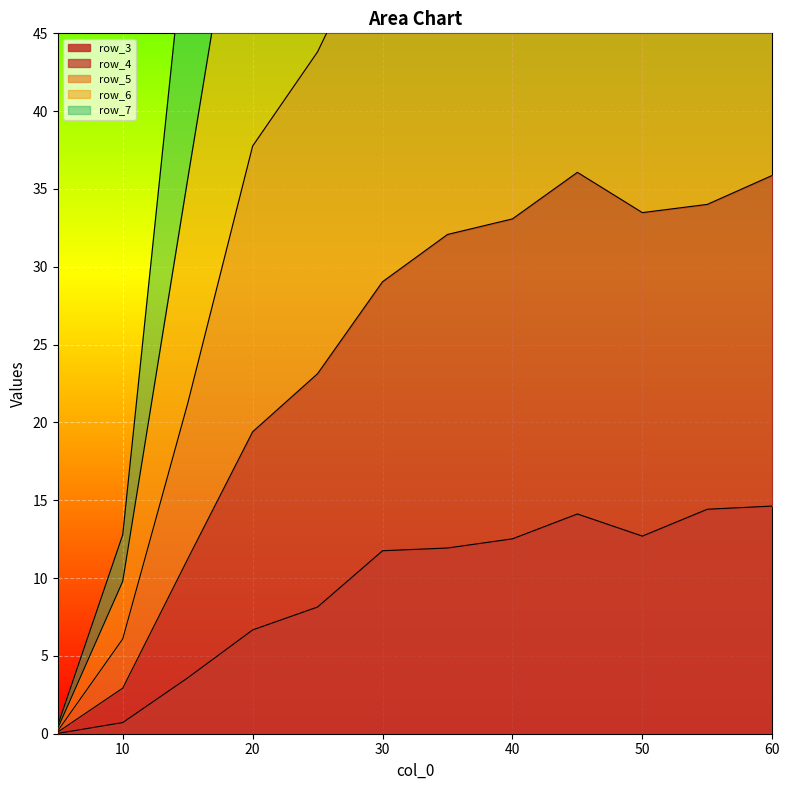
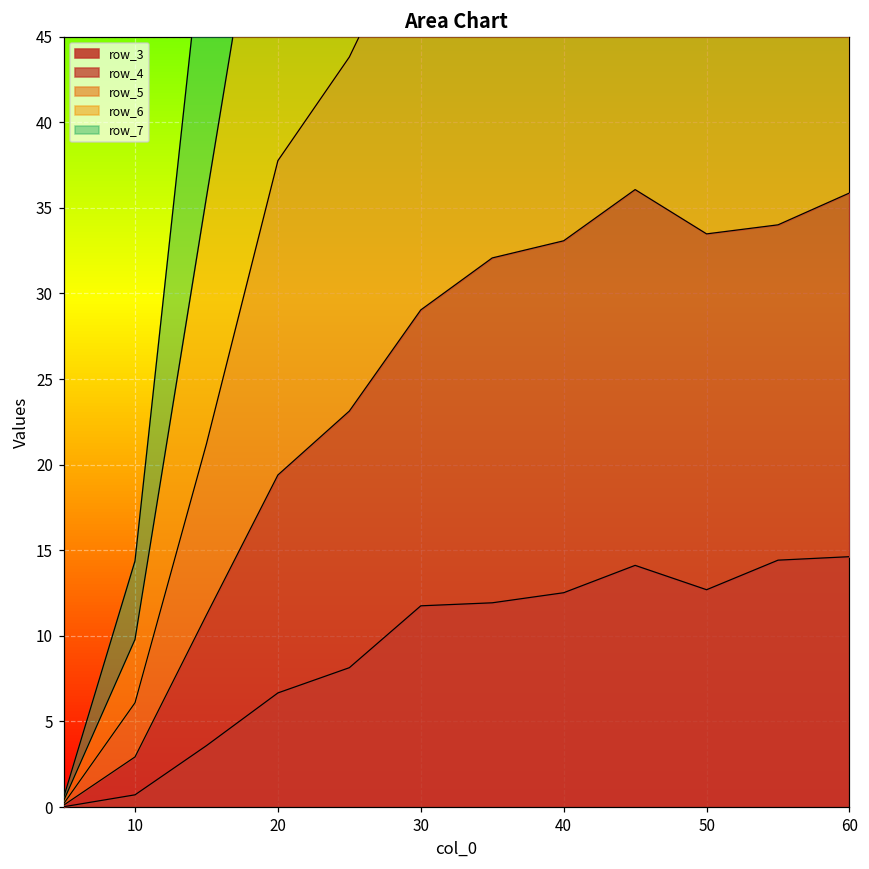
row_7, 10: 3.0 -> 4.6
